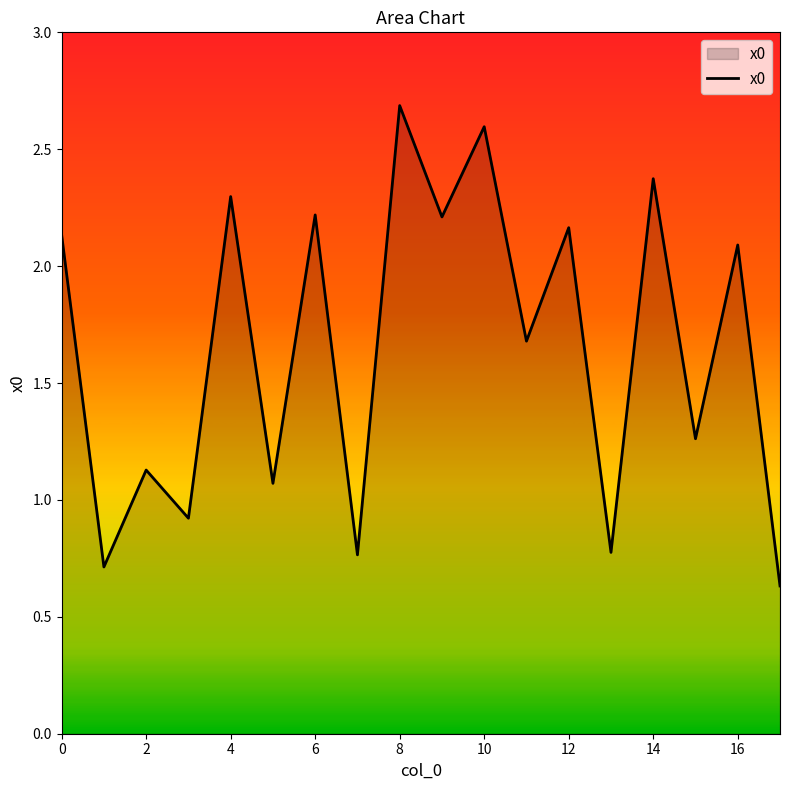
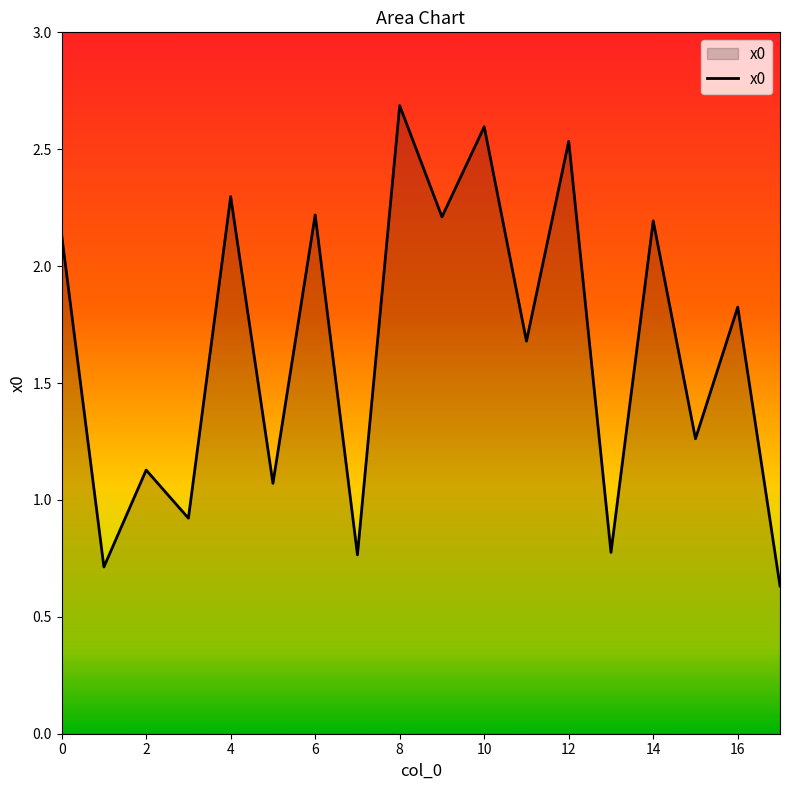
12: 2.16 -> 2.53
14: 2.37 -> 2.19
16: 2.09 -> 1.82
